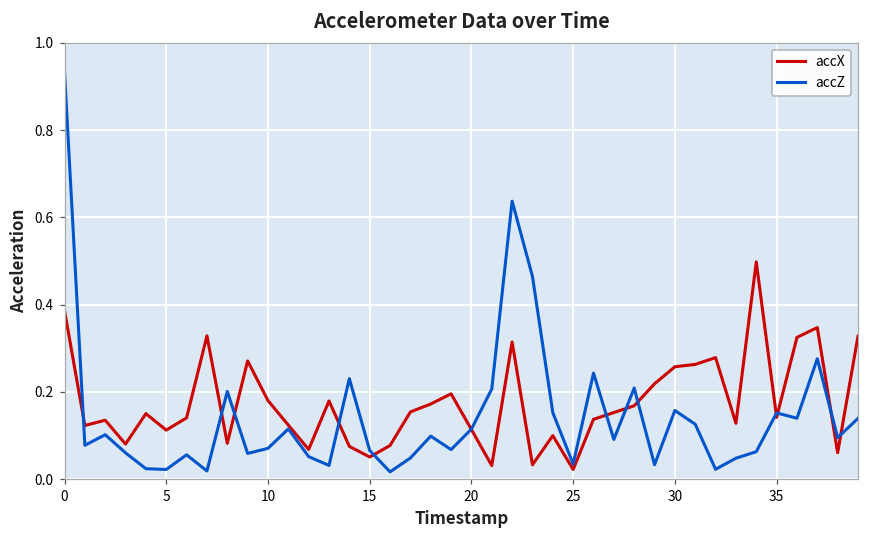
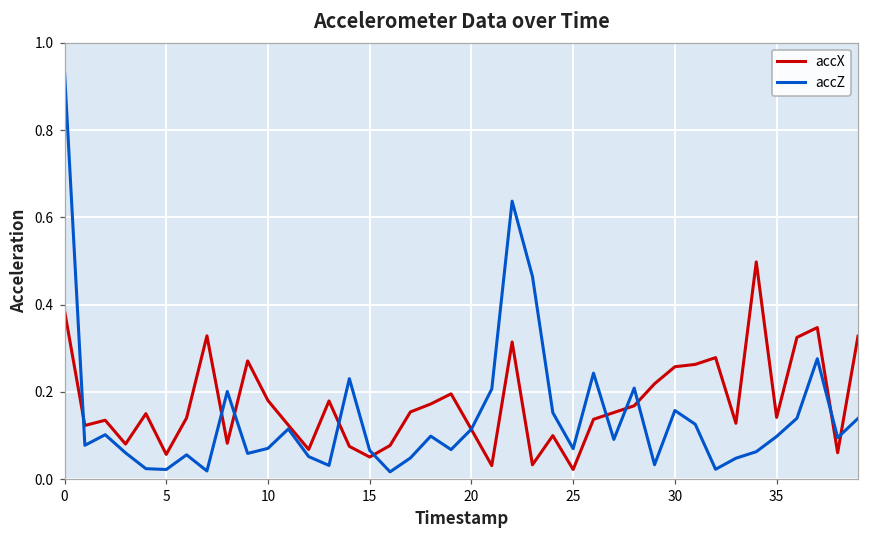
accX, 5: 0.11 -> 0.06
accZ, 25: 0.03 -> 0.07
accZ, 35: 0.15 -> 0.10
